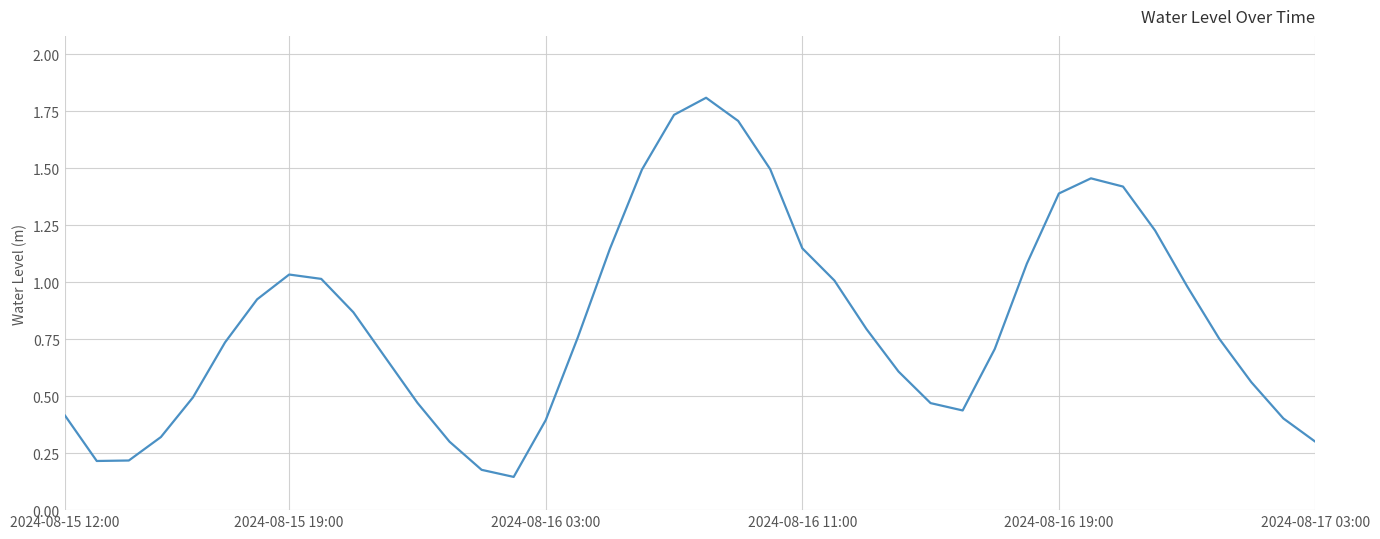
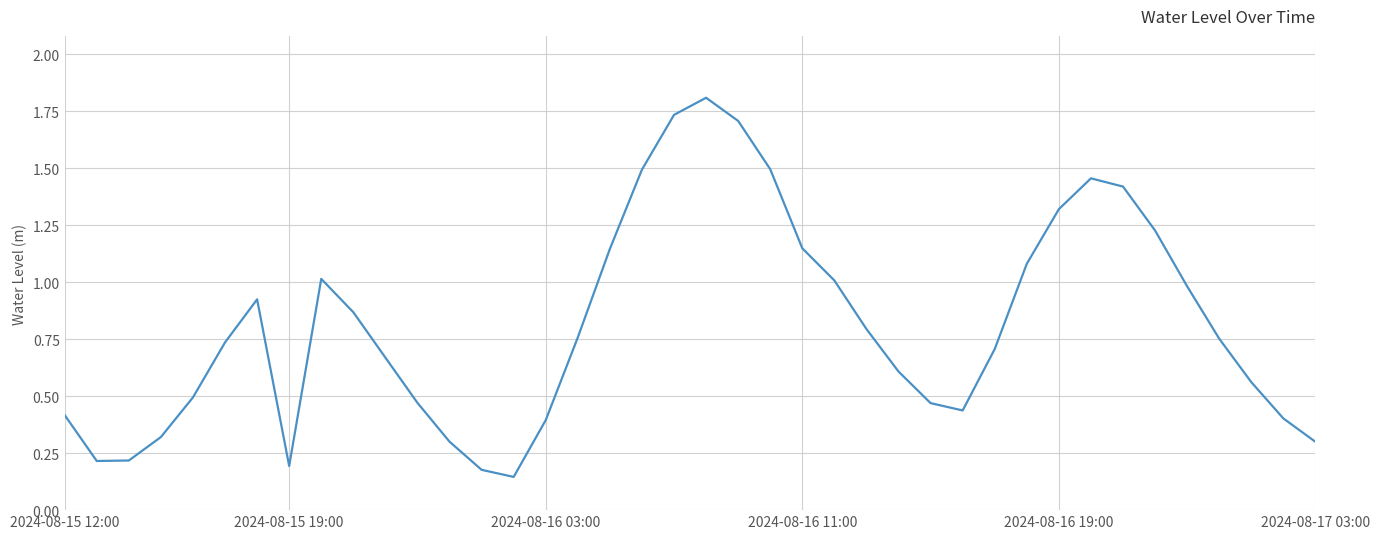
2024-08-15 19:00: 1.03 -> 0.19
2024-08-16 19:00: 1.39 -> 1.32
